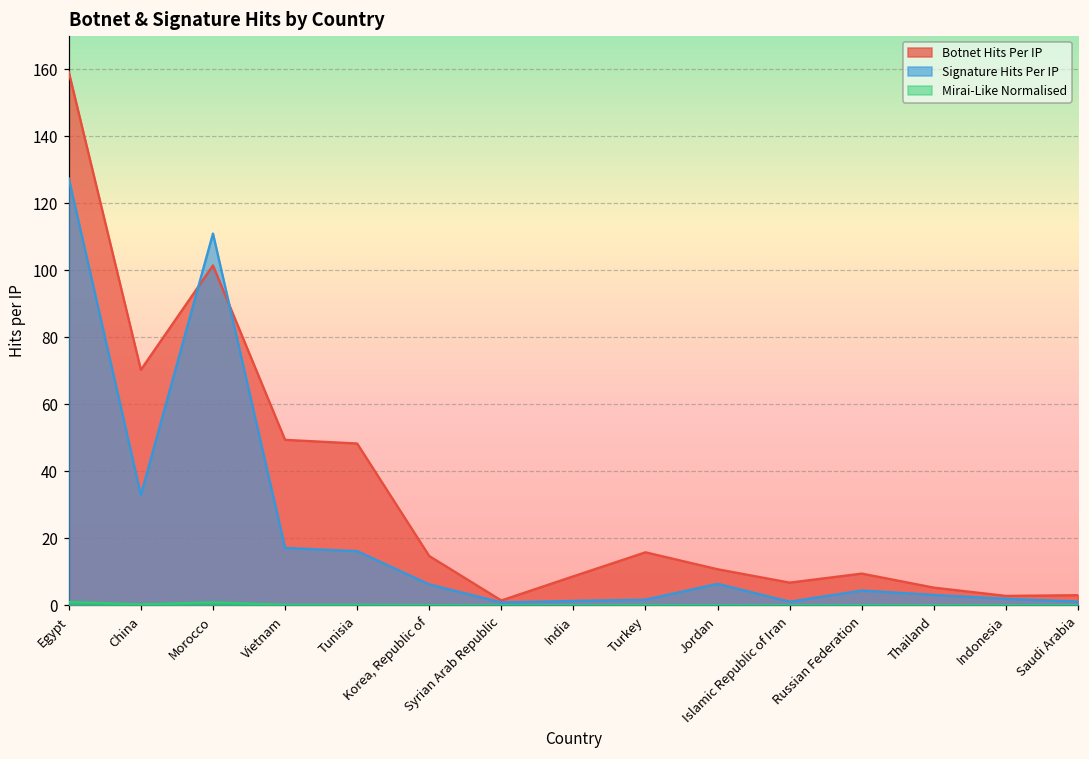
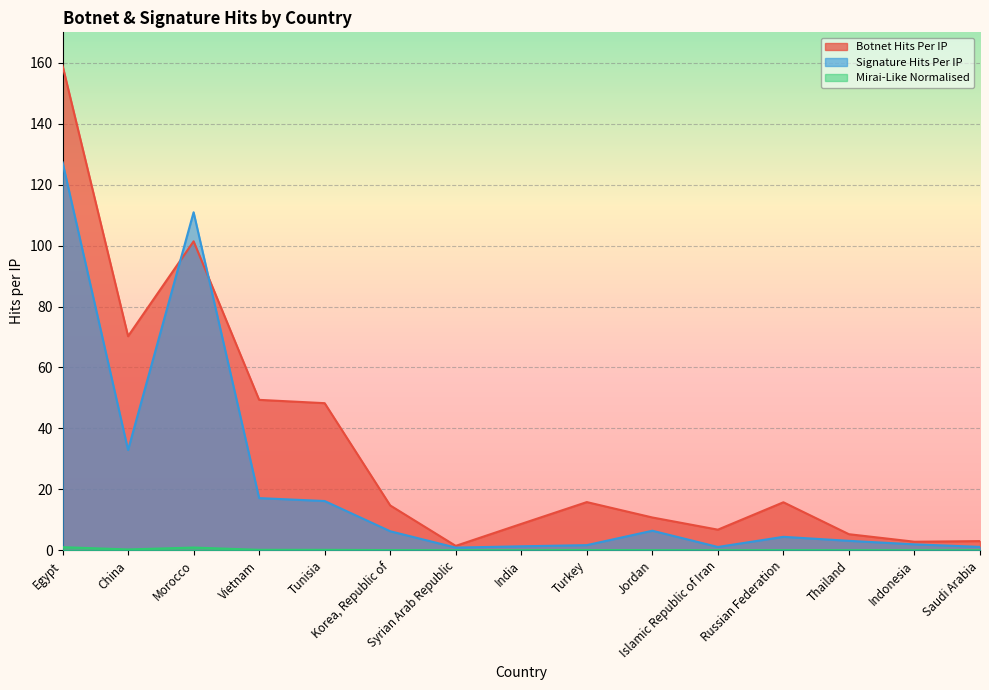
Botnet Hits Per IP, Russian Federation: 9 -> 16
